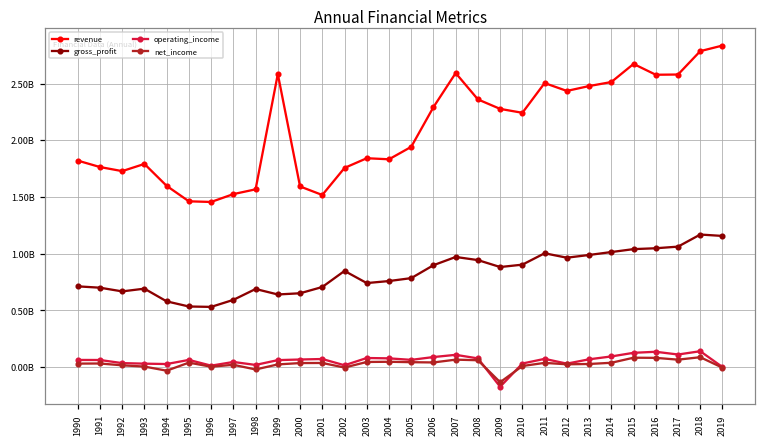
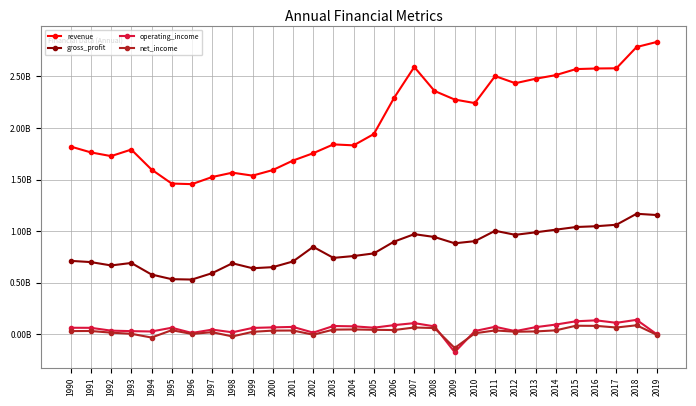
revenue, 1999: 2580000000 -> 1540000000
revenue, 2001: 1520000000 -> 1680000000
revenue, 2015: 2670000000 -> 2570000000
